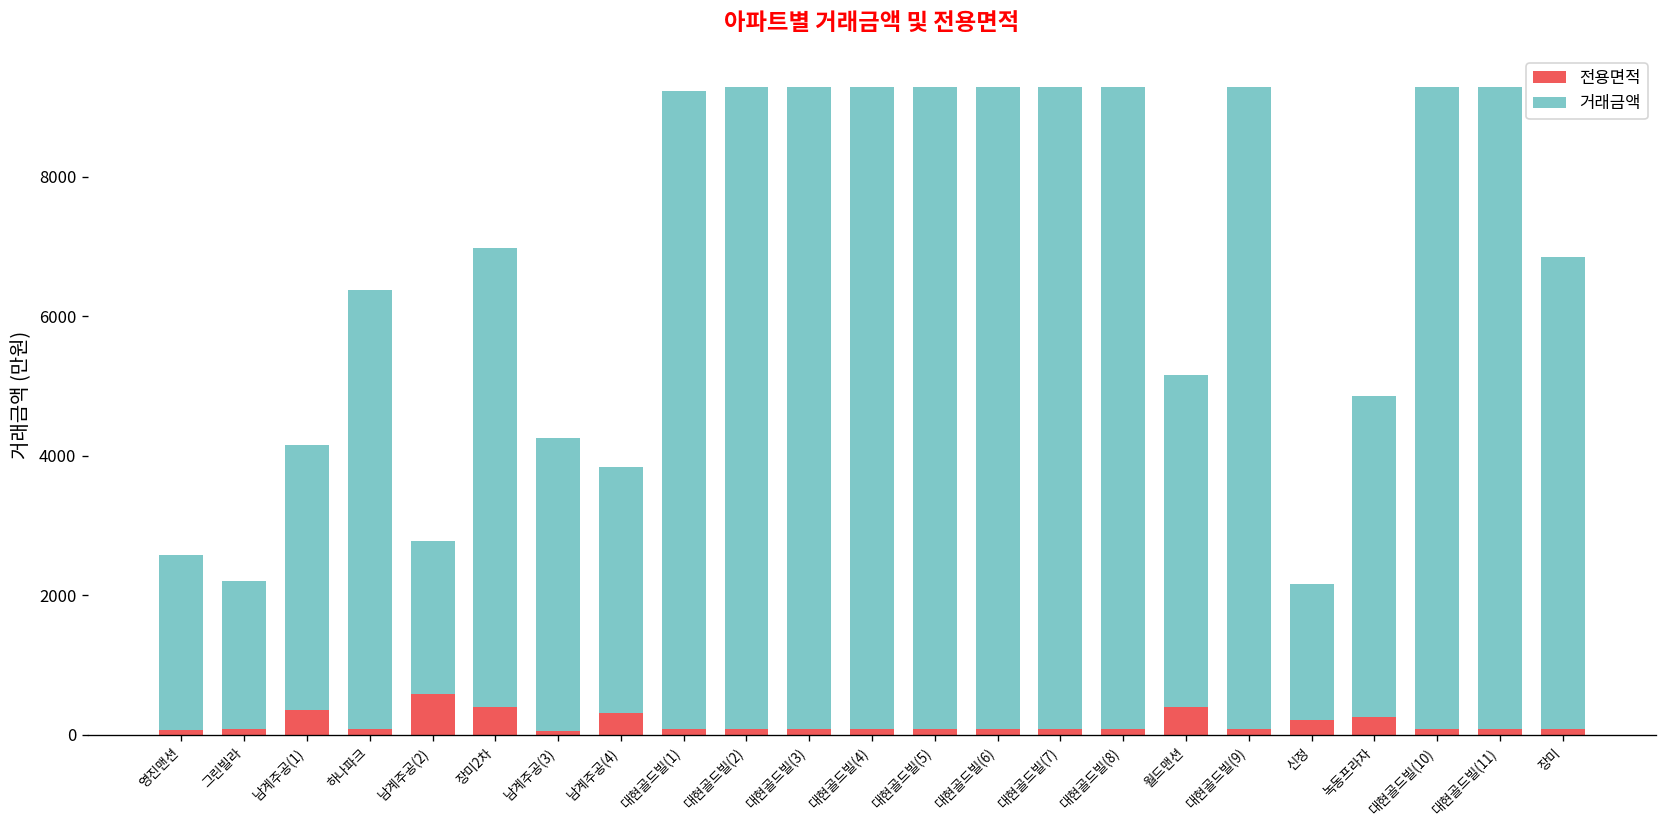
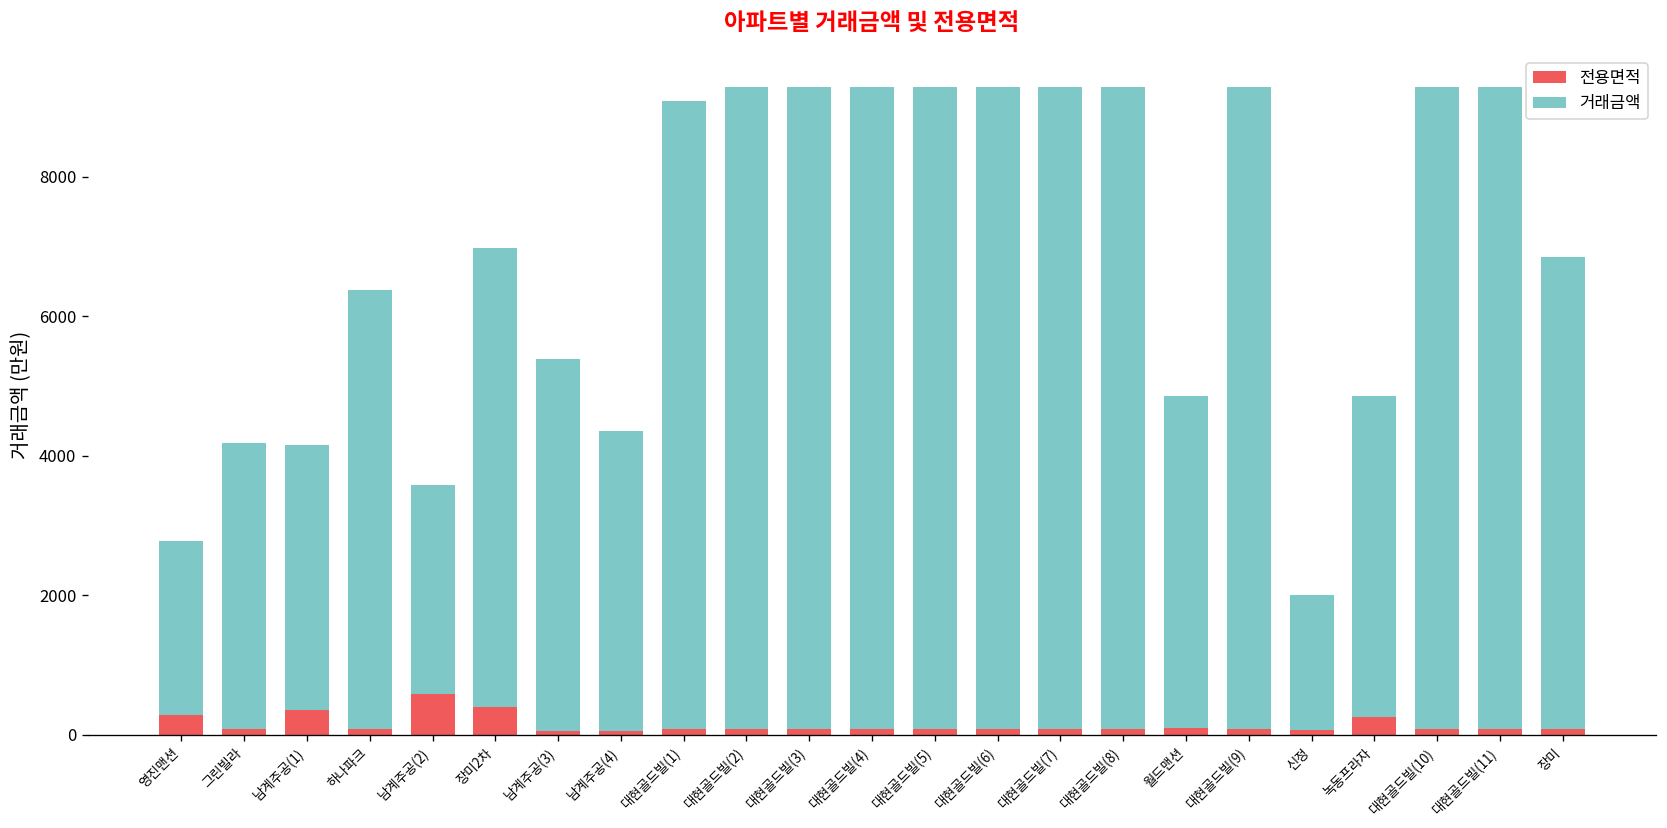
전용면적, 영진맨션: 100 -> 300
거래금액, 그린빌라: 2100 -> 4100
거래금액, 남계주공(2): 2200 -> 3000
거래금액, 남계주공(3): 4200 -> 5300
전용면적, 남계주공(4): 300 -> 0
거래금액, 남계주공(4): 3500 -> 4300
거래금액, 대현골드빌(1): 9100 -> 9000
전용면적, 월드맨션: 400 -> 100
전용면적, 신정: 200 -> 100
